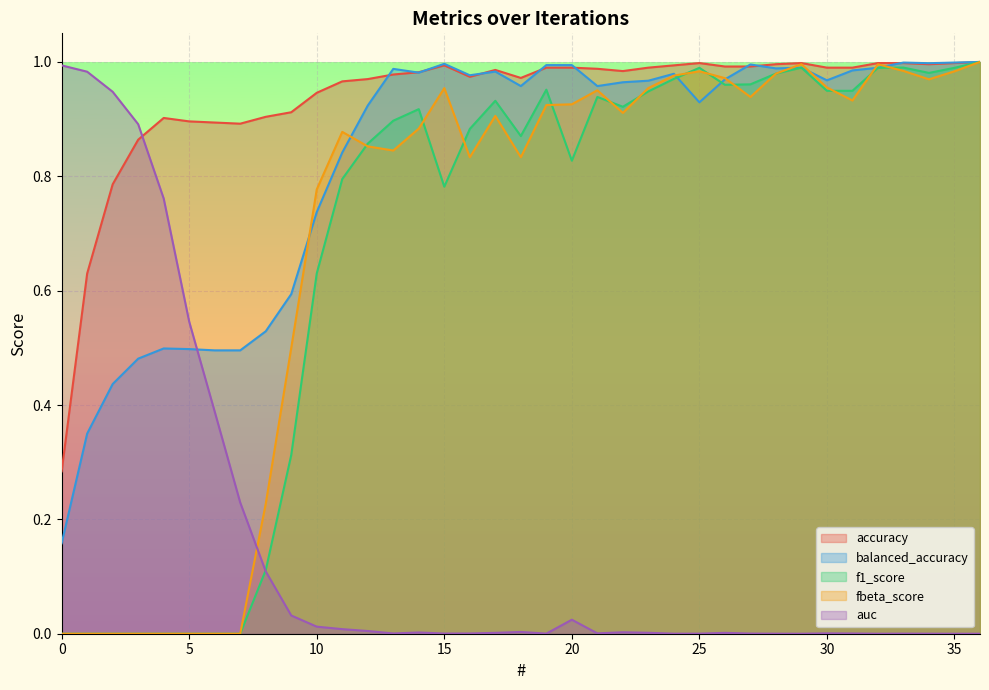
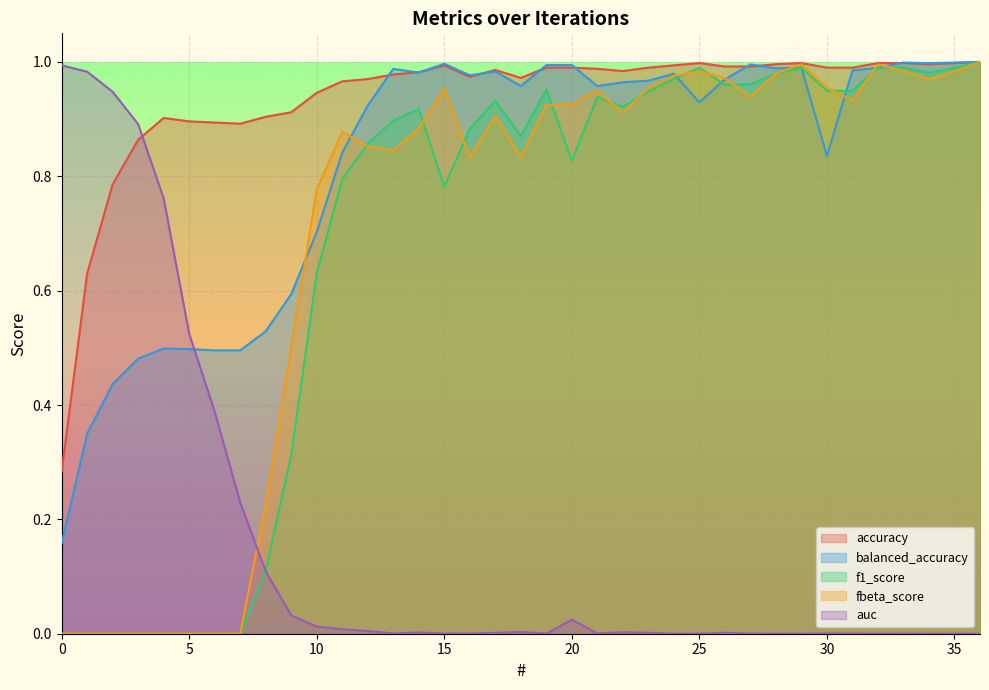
auc, 5: 0.55 -> 0.52
balanced_accuracy, 10: 0.74 -> 0.70
balanced_accuracy, 30: 0.97 -> 0.84
